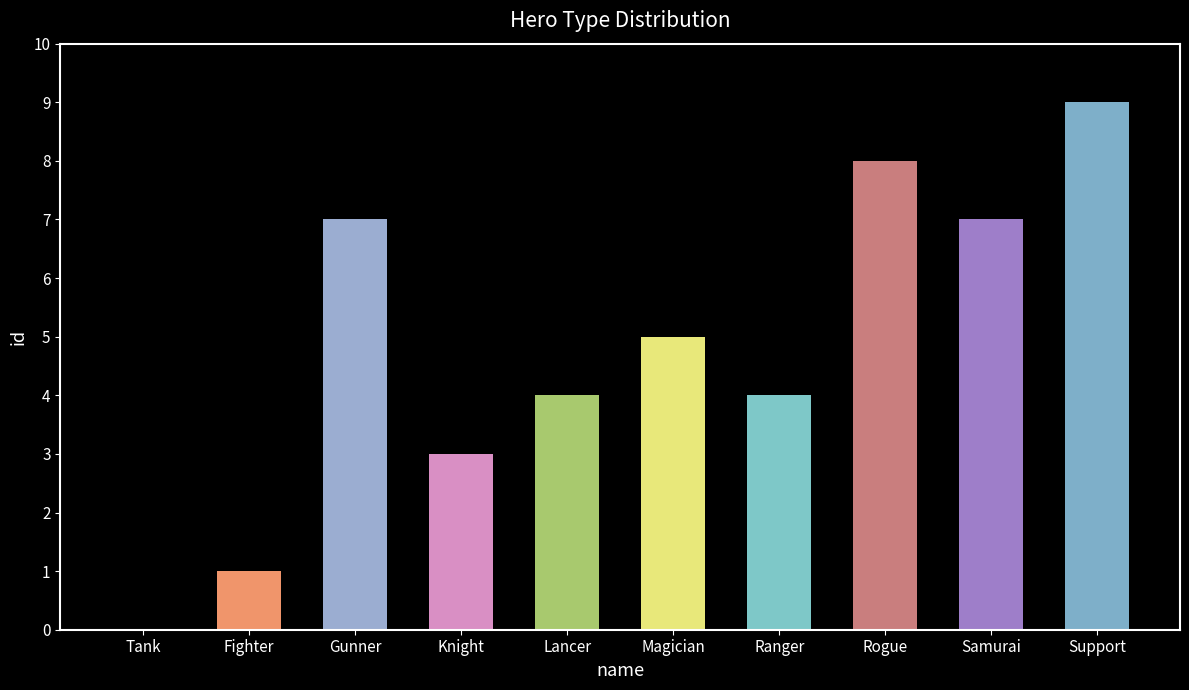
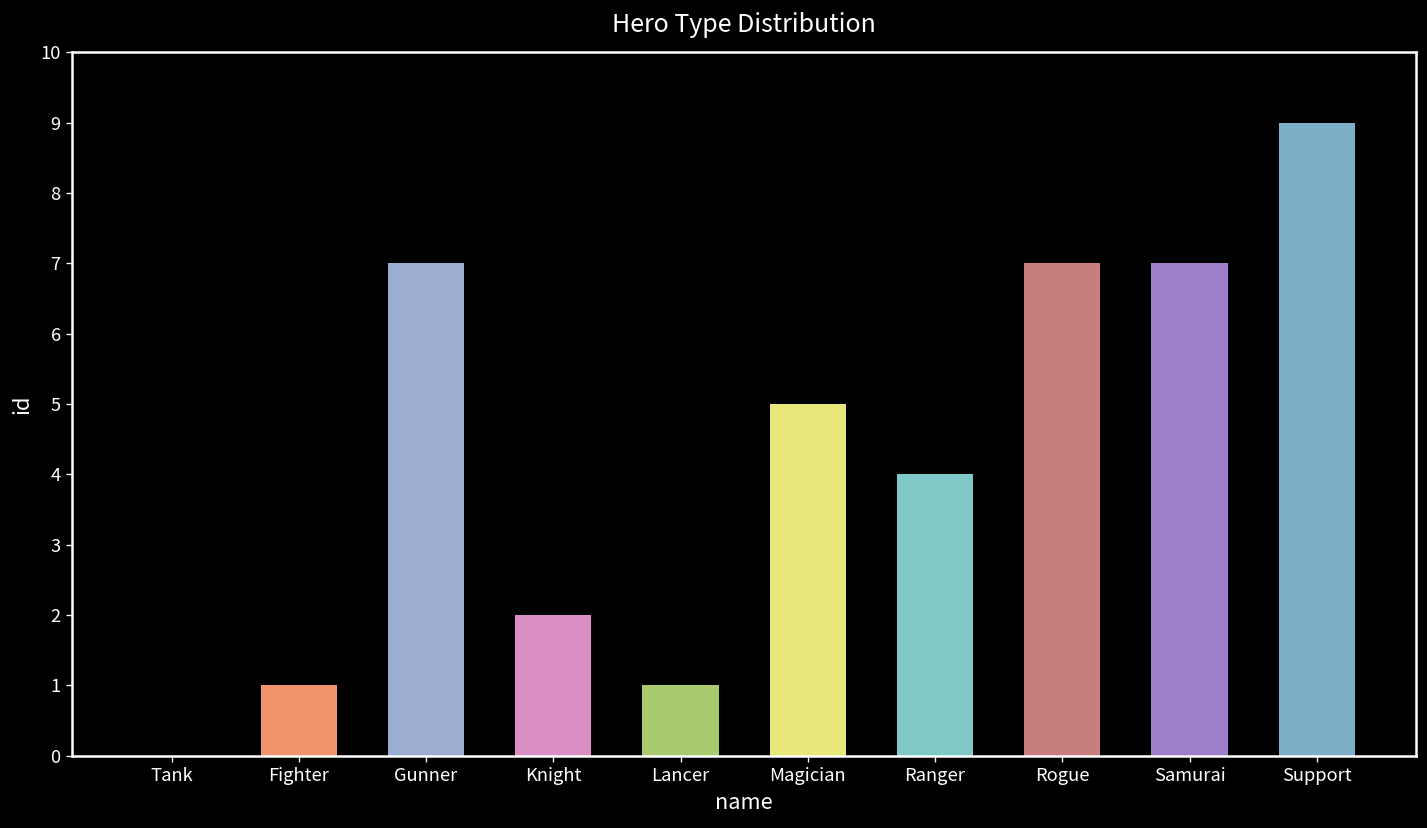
Knight: 3 -> 2
Lancer: 4 -> 1
Rogue: 8 -> 7
